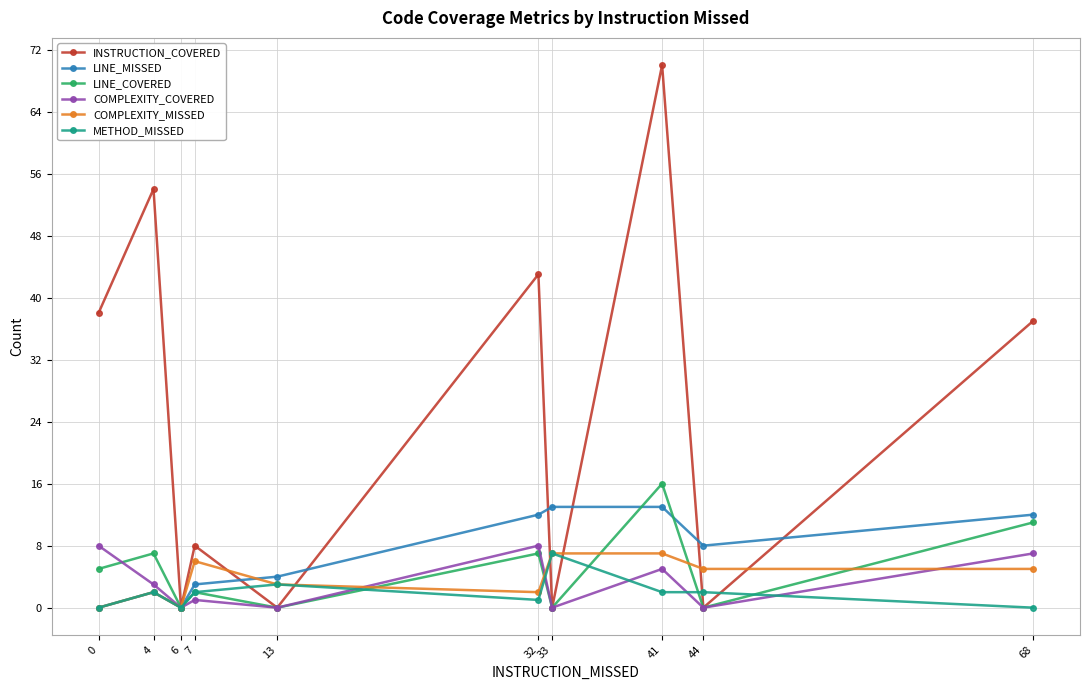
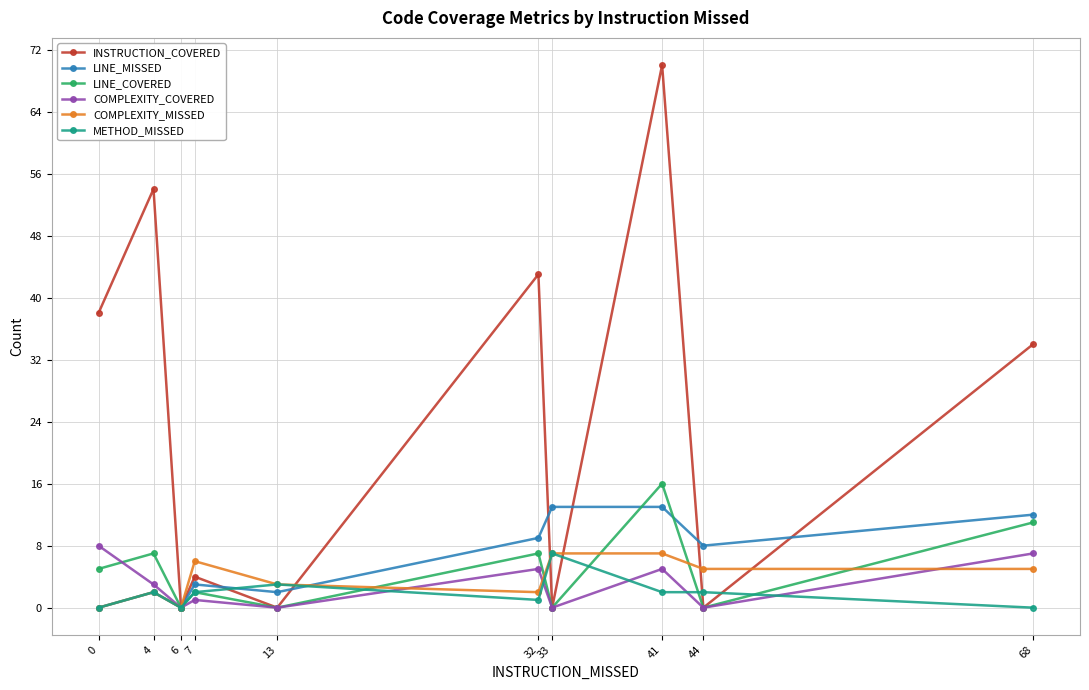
INSTRUCTION_COVERED, 7: 8 -> 4
LINE_MISSED, 13: 4 -> 2
LINE_MISSED, 32: 12 -> 9
COMPLEXITY_COVERED, 32: 8 -> 5
INSTRUCTION_COVERED, 68: 37 -> 34
